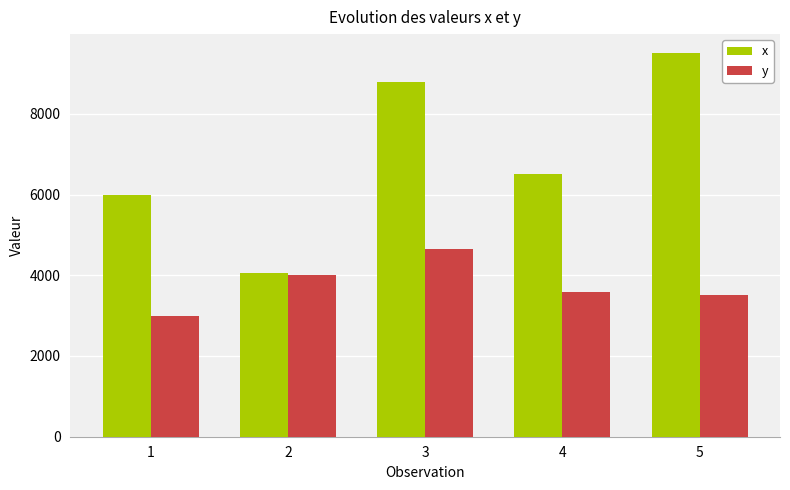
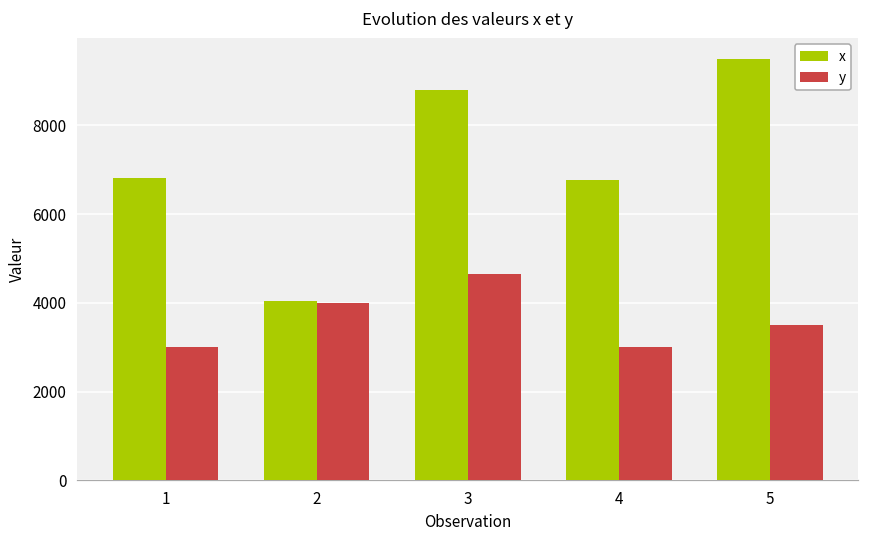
x, 1: 6000 -> 6800
x, 4: 6500 -> 6800
y, 4: 3600 -> 3000
